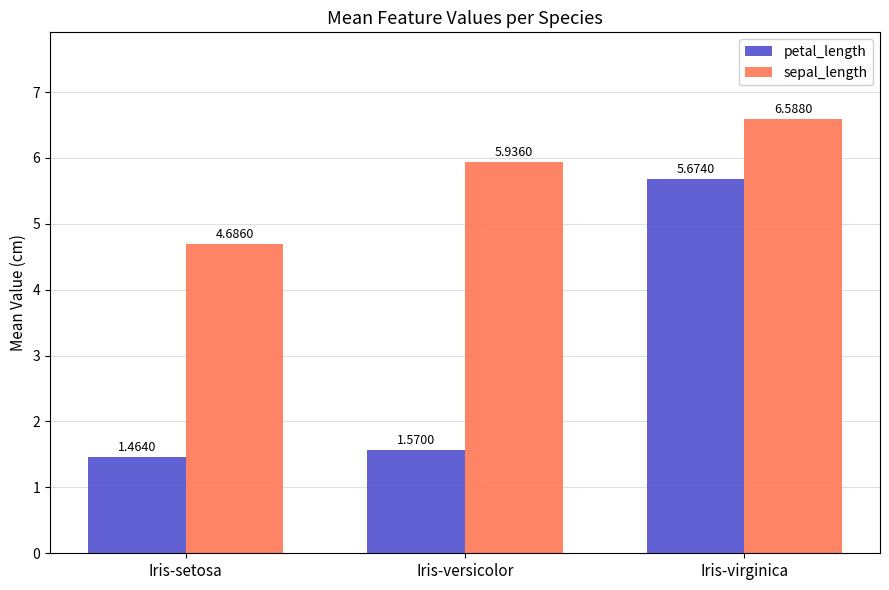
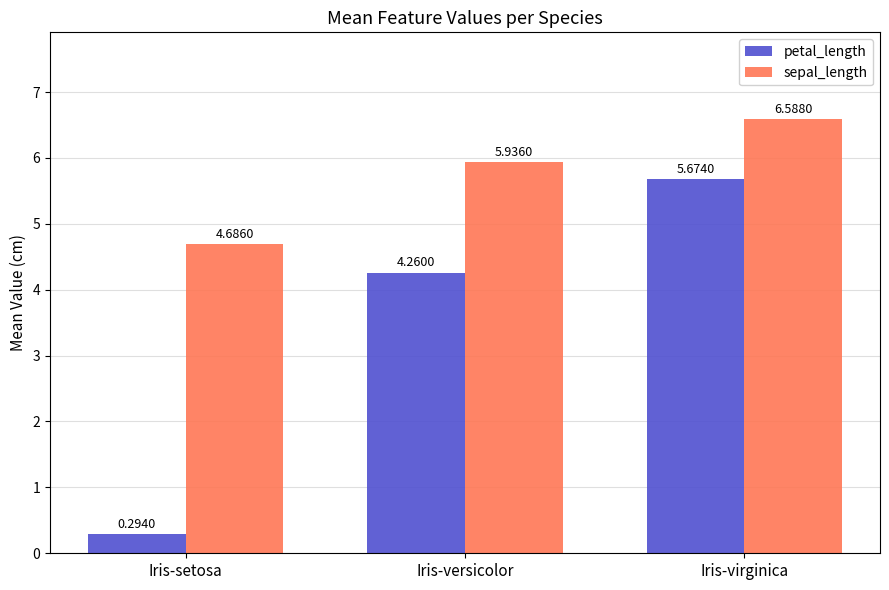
petal_length, Iris-setosa: 1.4640 -> 0.2940
petal_length, Iris-versicolor: 1.5700 -> 4.2600
